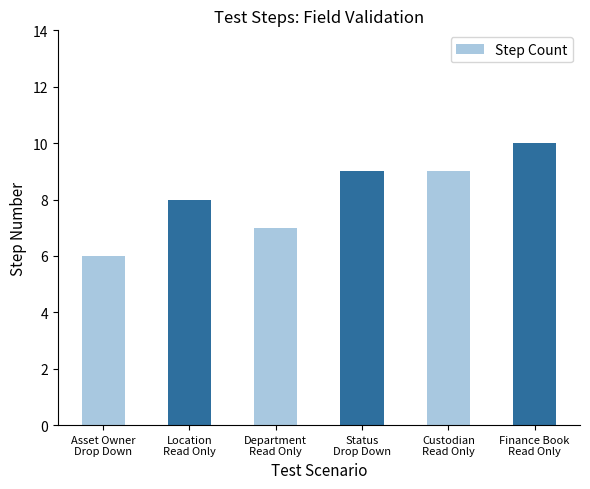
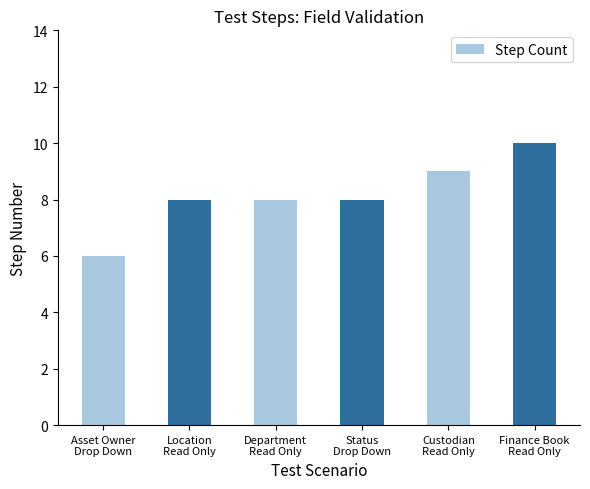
Department Read Only: 7 -> 8
Status Drop Down: 9 -> 8
